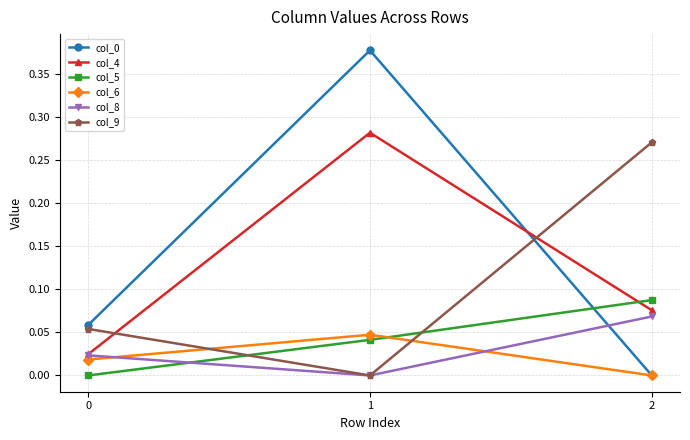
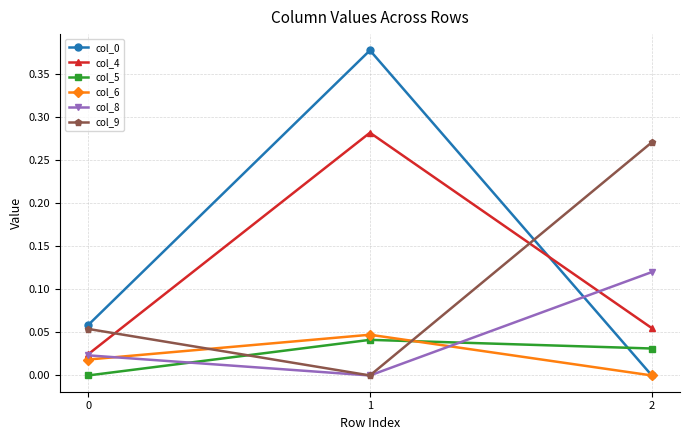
col_4, 2: 0.08 -> 0.05
col_5, 2: 0.09 -> 0.03
col_8, 2: 0.07 -> 0.12
